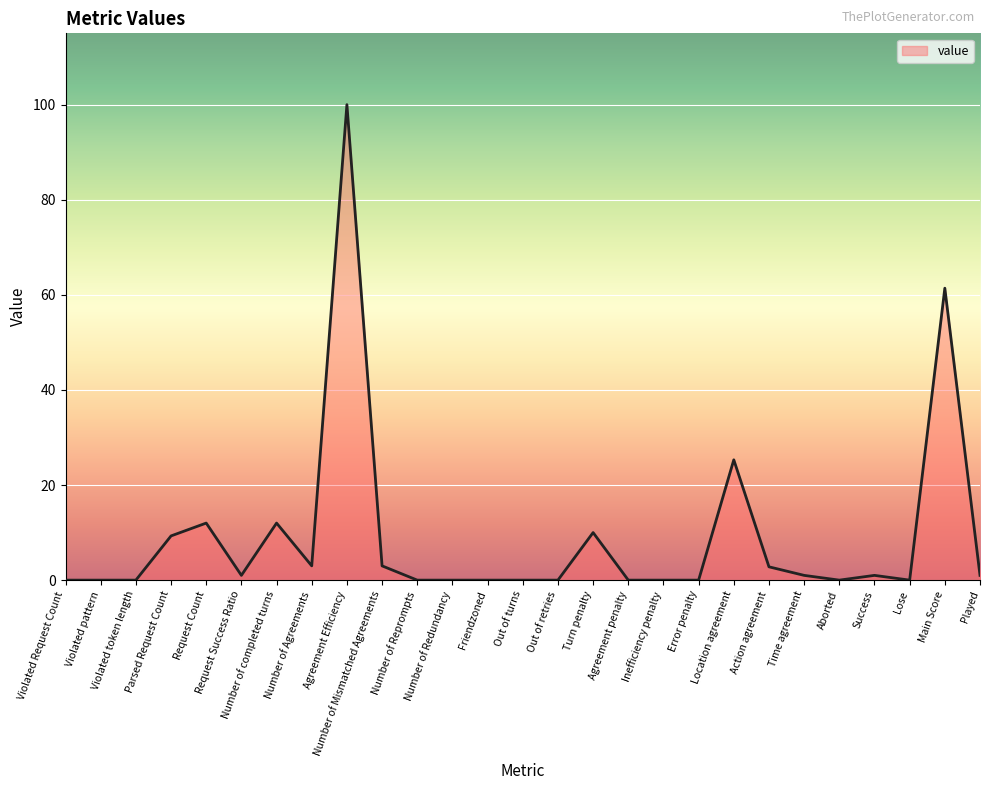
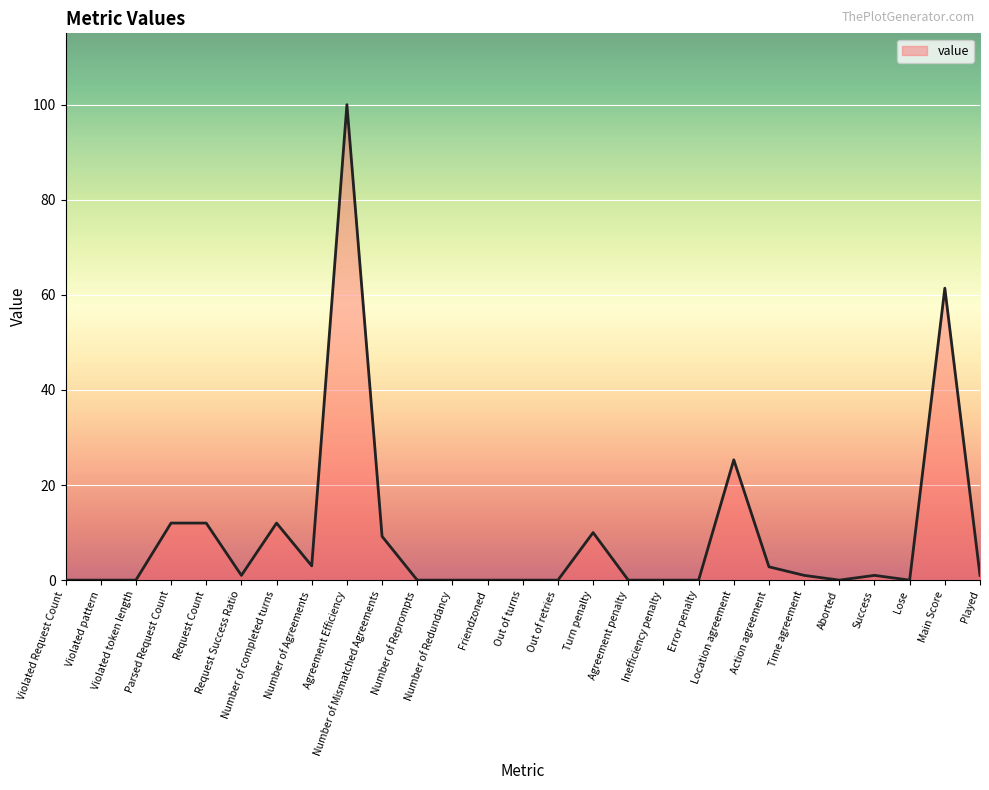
Parsed Request Count: 9 -> 12
Number of Mismatched Agreements: 3 -> 9
